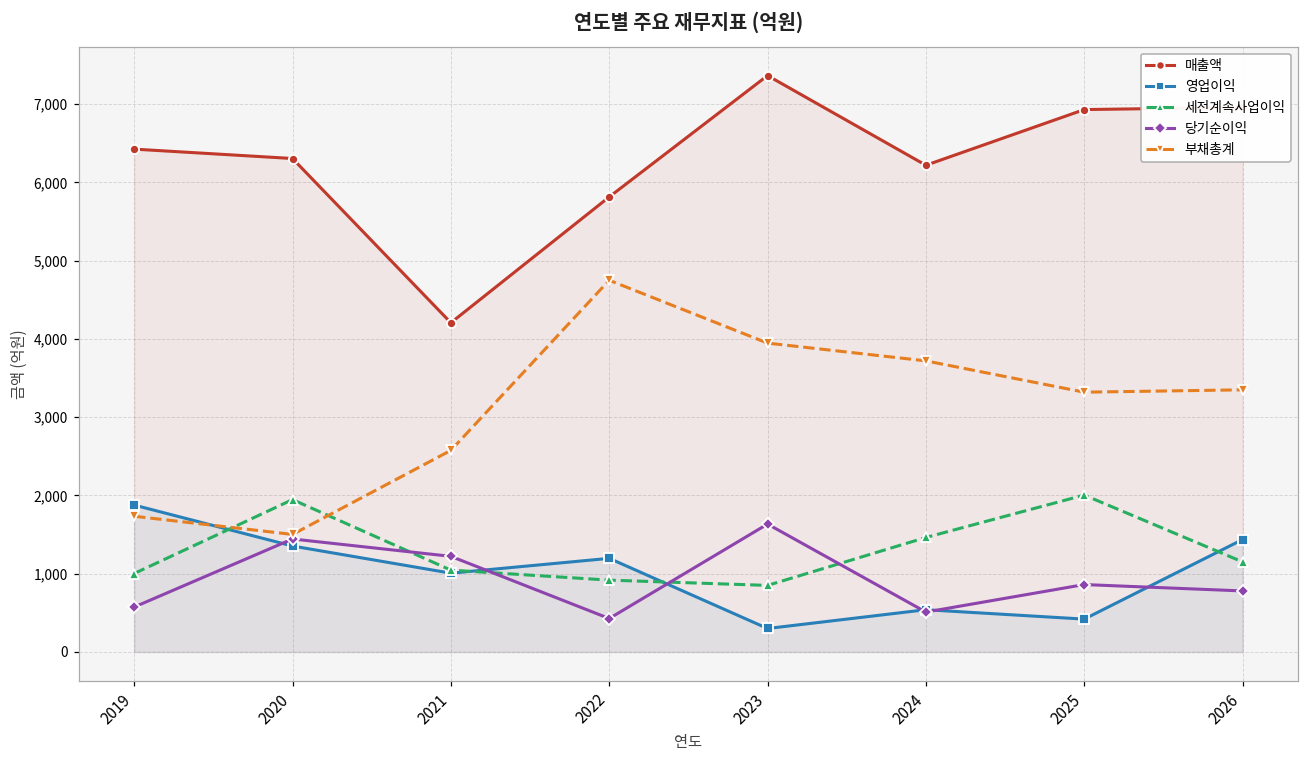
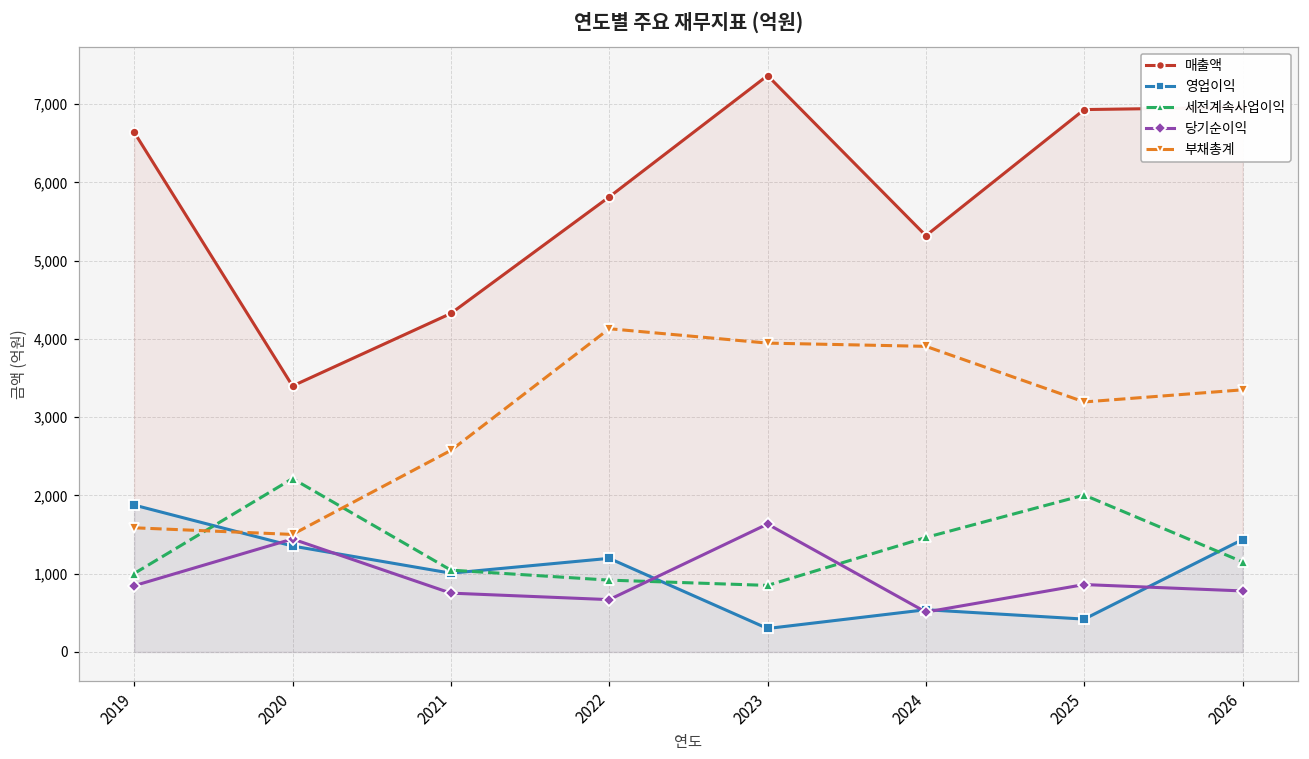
매출액, 2019: 6,400 -> 6,600
당기순이익, 2019: 600 -> 800
부채총계, 2019: 1,700 -> 1,600
매출액, 2020: 6,300 -> 3,400
세전계속사업이익, 2020: 1,900 -> 2,200
매출액, 2021: 4,200 -> 4,300
당기순이익, 2021: 1,200 -> 800
당기순이익, 2022: 400 -> 700
부채총계, 2022: 4,800 -> 4,100
매출액, 2024: 6,200 -> 5,300
부채총계, 2024: 3,700 -> 3,900
부채총계, 2025: 3,300 -> 3,200
